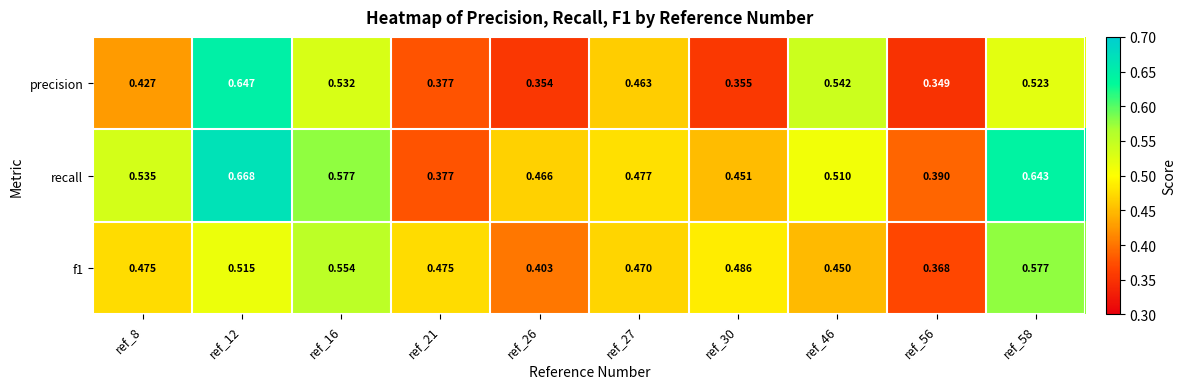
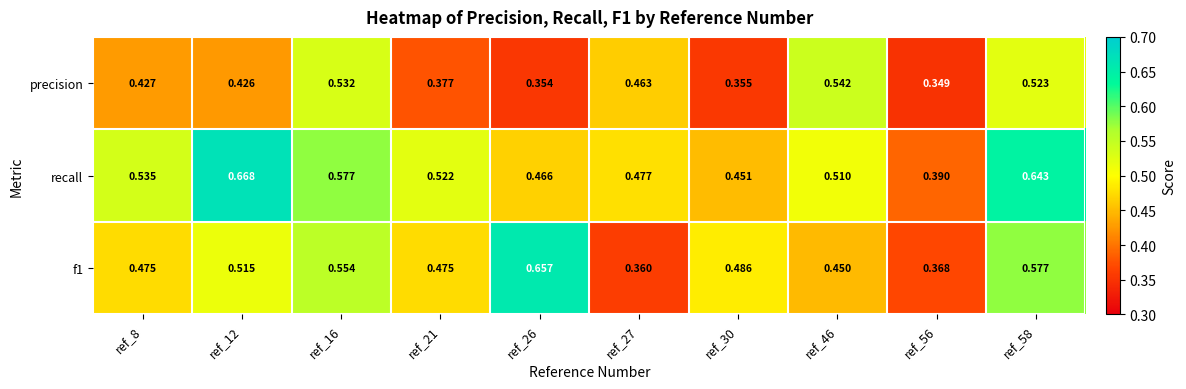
precision, ref_12: 0.647 -> 0.426
recall, ref_21: 0.377 -> 0.522
f1, ref_26: 0.403 -> 0.657
f1, ref_27: 0.470 -> 0.360
